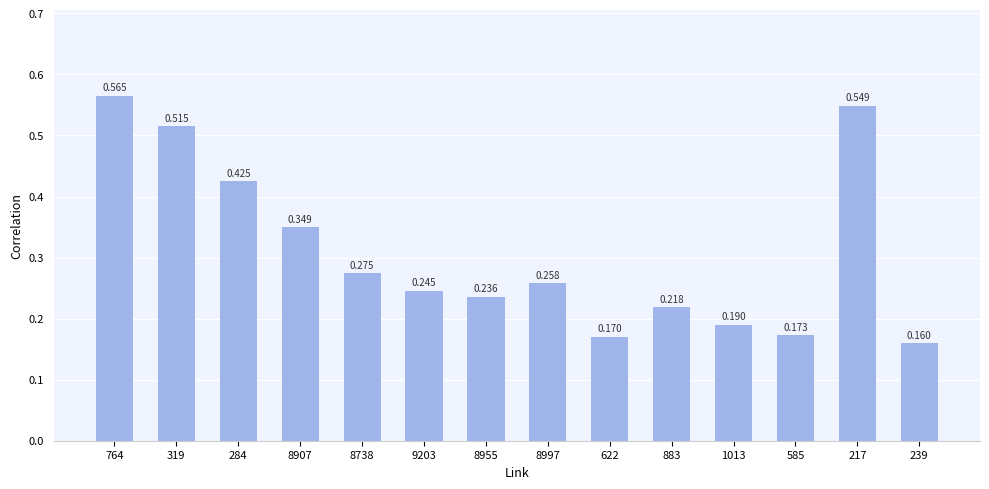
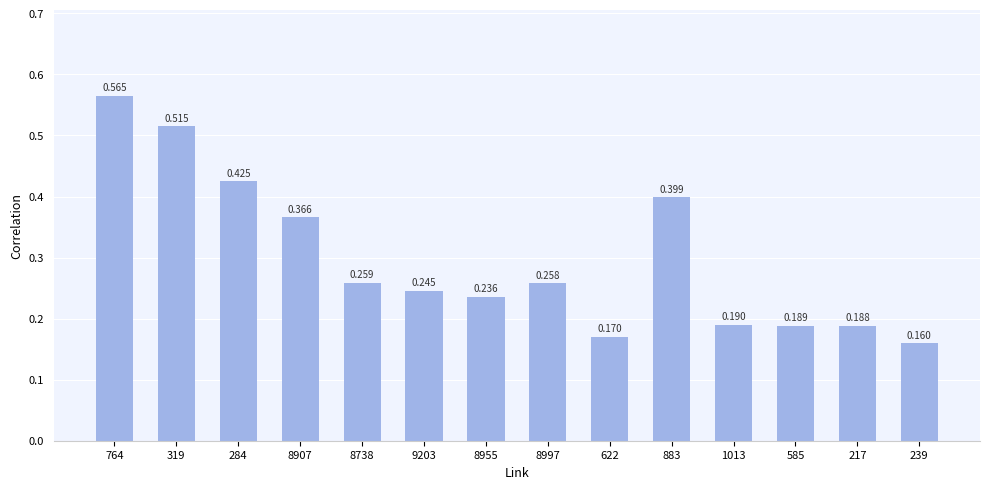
8907: 0.349 -> 0.366
8738: 0.275 -> 0.259
883: 0.218 -> 0.399
585: 0.173 -> 0.189
217: 0.549 -> 0.188
